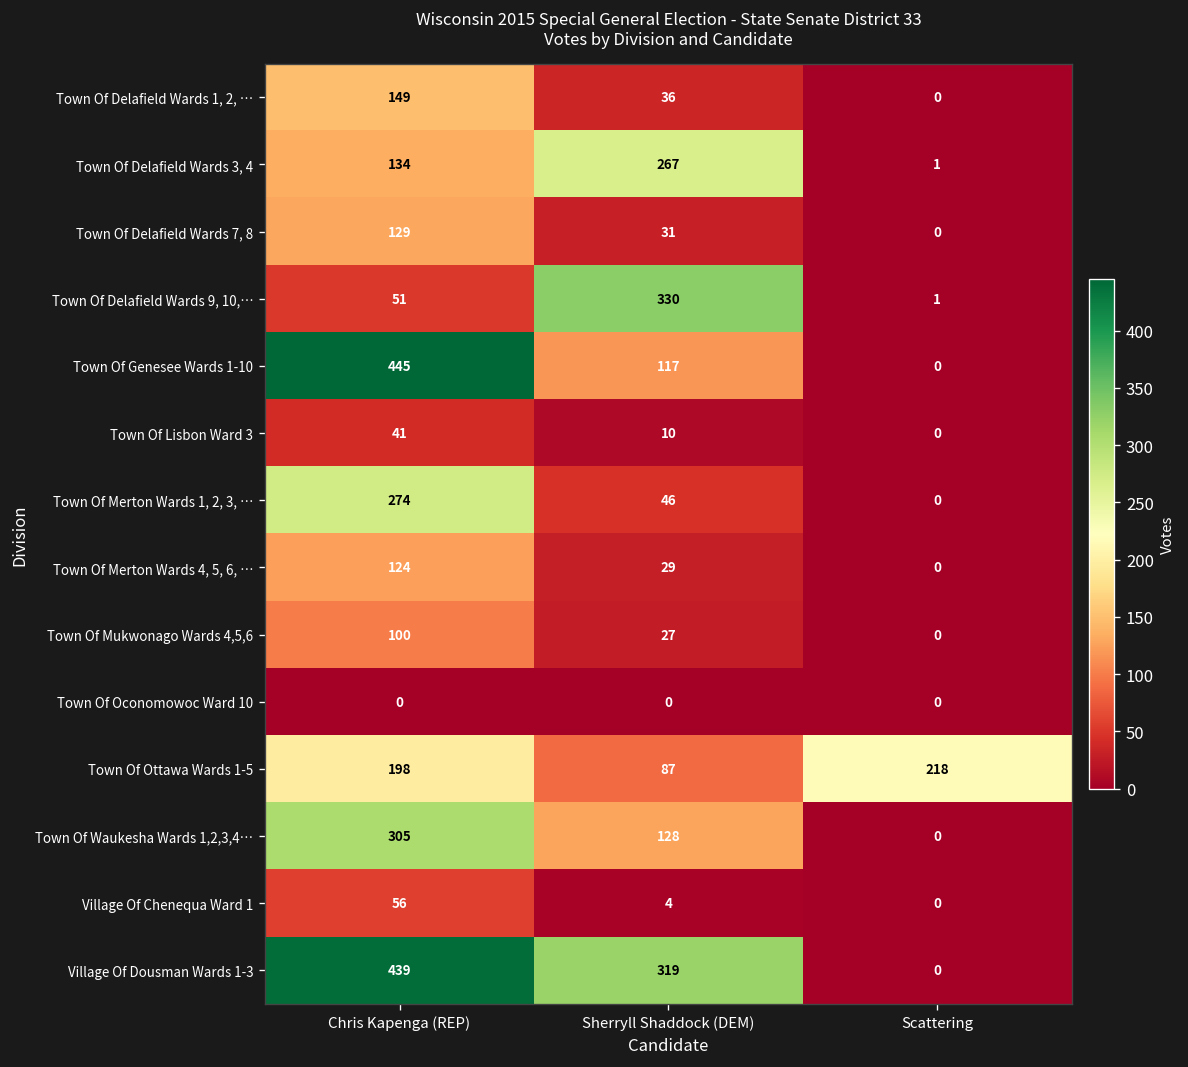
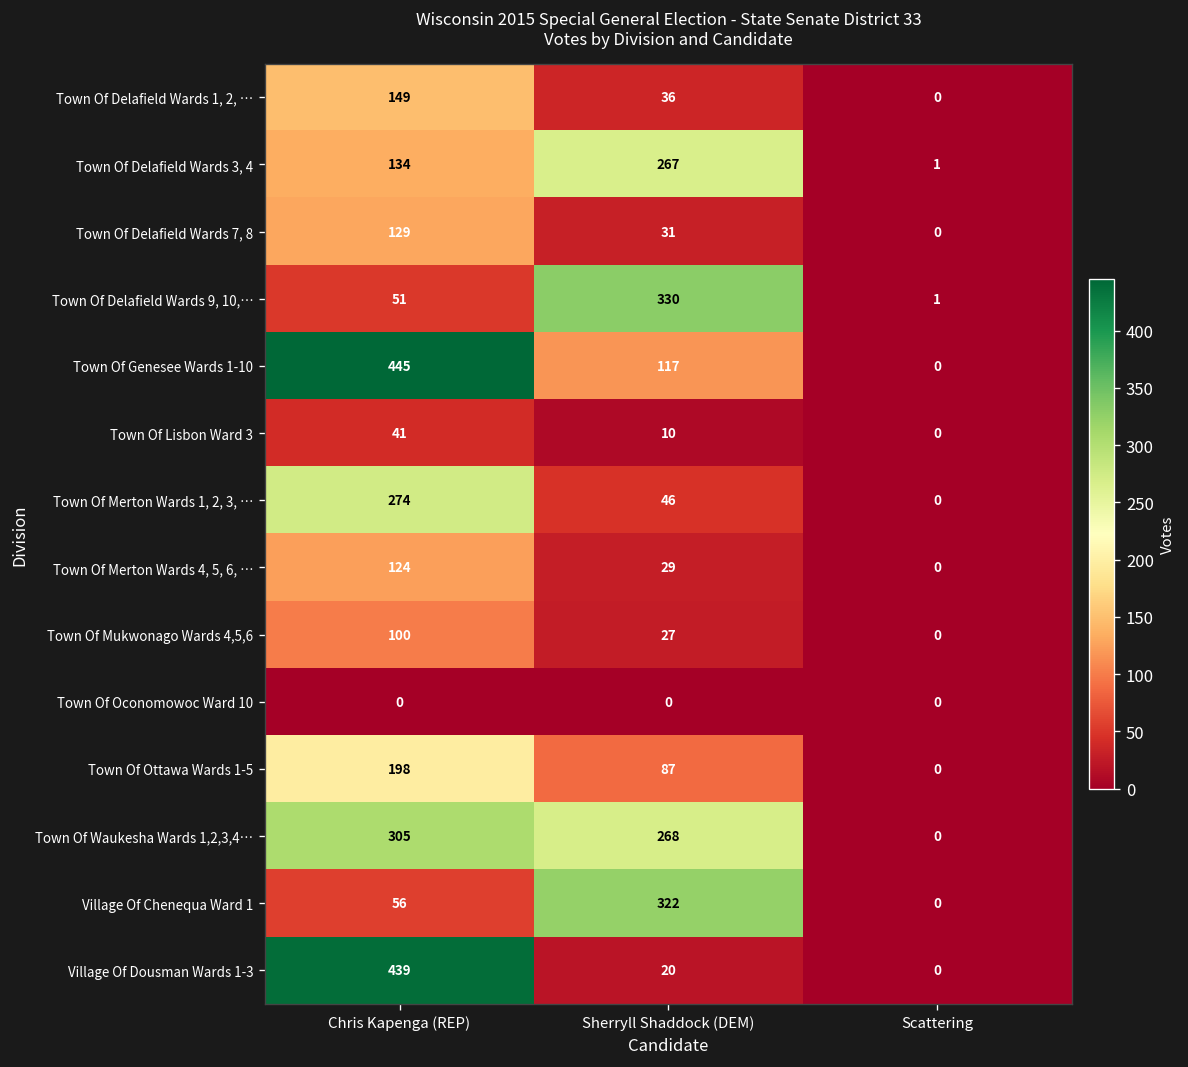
Town Of Ottawa Wards 1-5, Scattering: 218 -> 0
Town Of Waukesha Wards 1,2,3,4…, Sherryll Shaddock (DEM): 128 -> 268
Village Of Chenequa Ward 1, Sherryll Shaddock (DEM): 4 -> 322
Village Of Dousman Wards 1-3, Sherryll Shaddock (DEM): 319 -> 20
